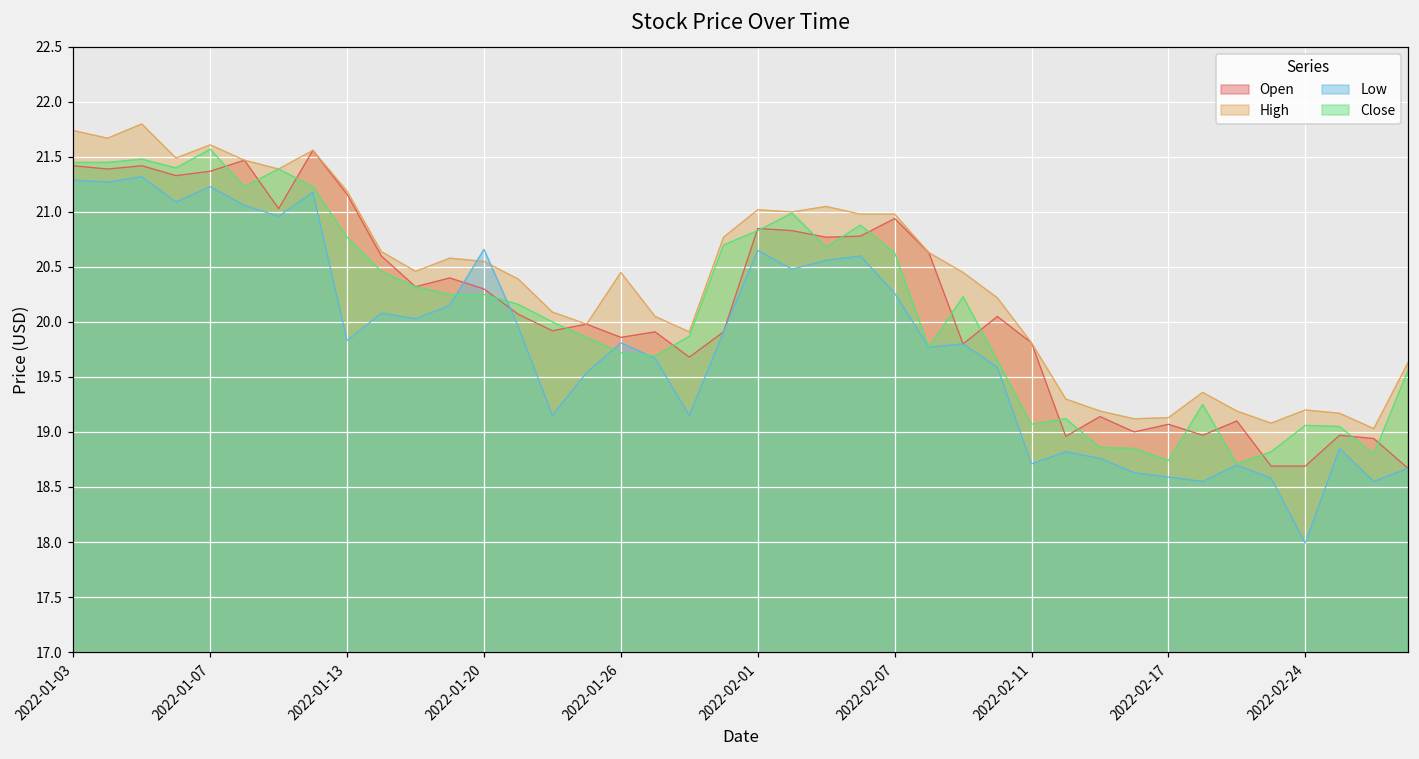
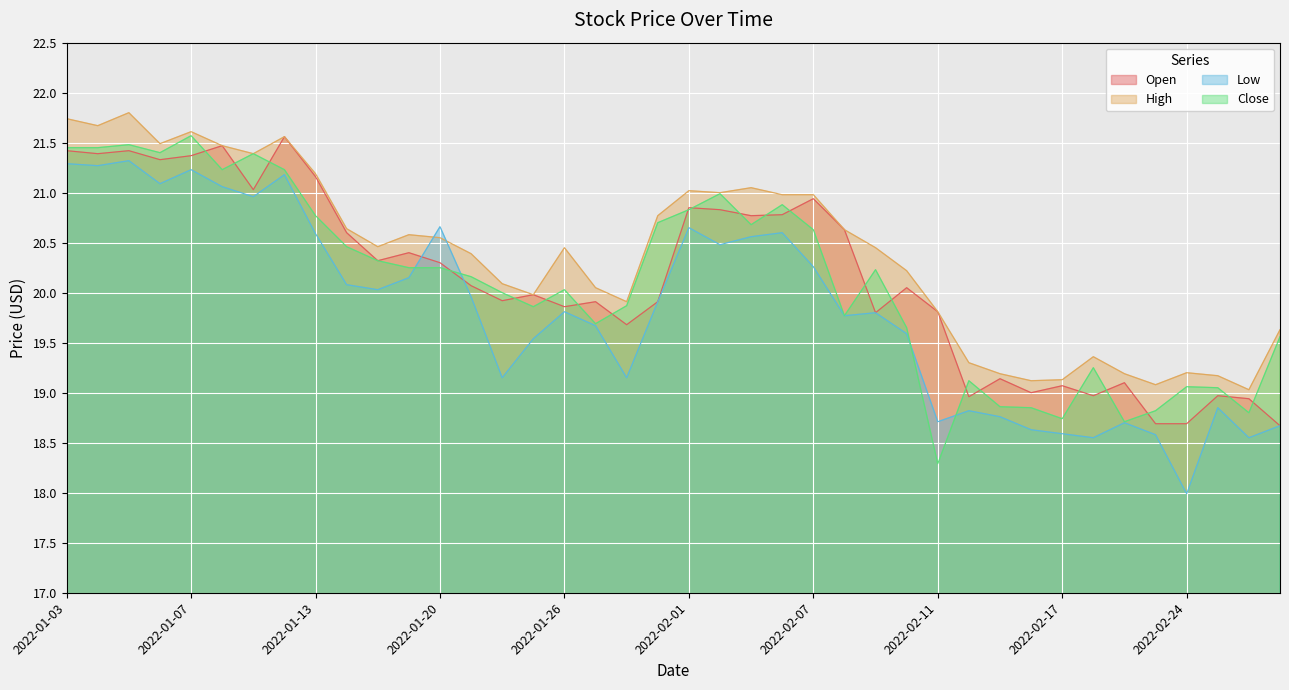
Low, 2022-01-13: 19.8 -> 20.6
Close, 2022-01-26: 19.7 -> 20.0
Close, 2022-02-11: 19.1 -> 18.3
